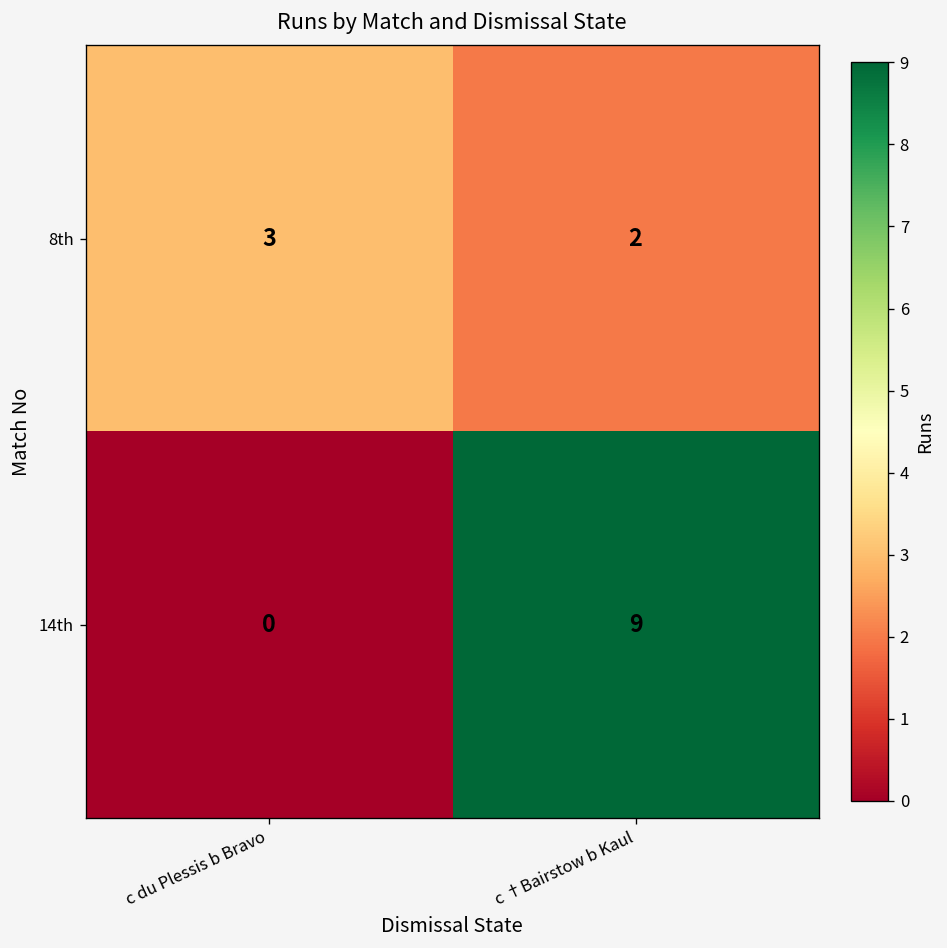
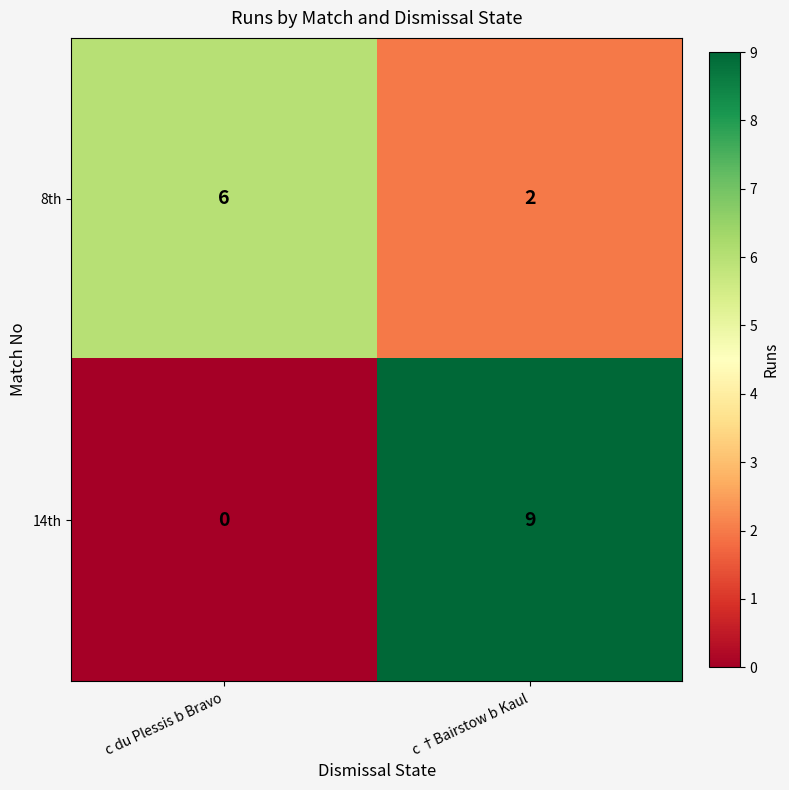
8th, c du Plessis b Bravo: 3 -> 6
